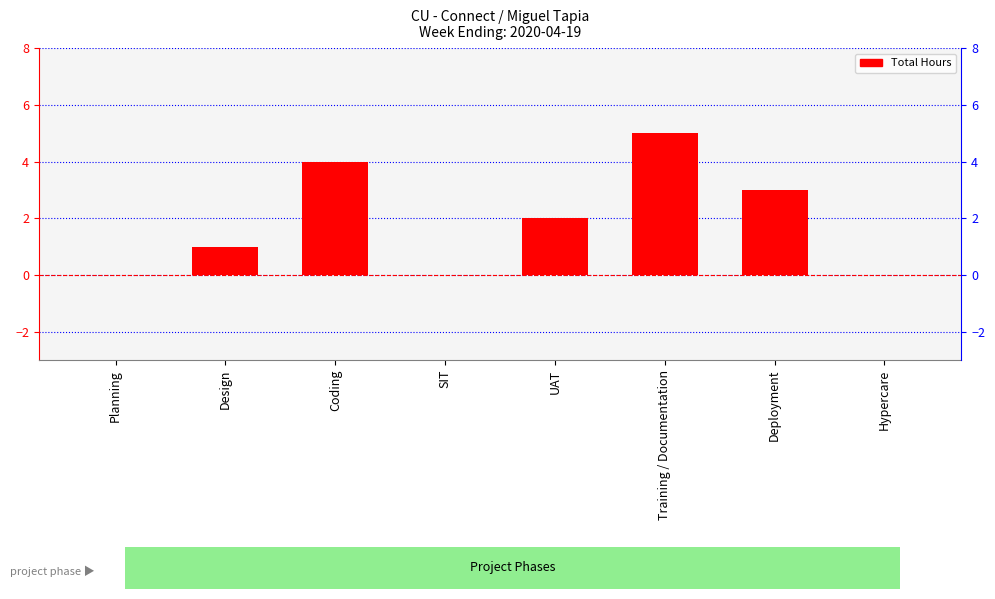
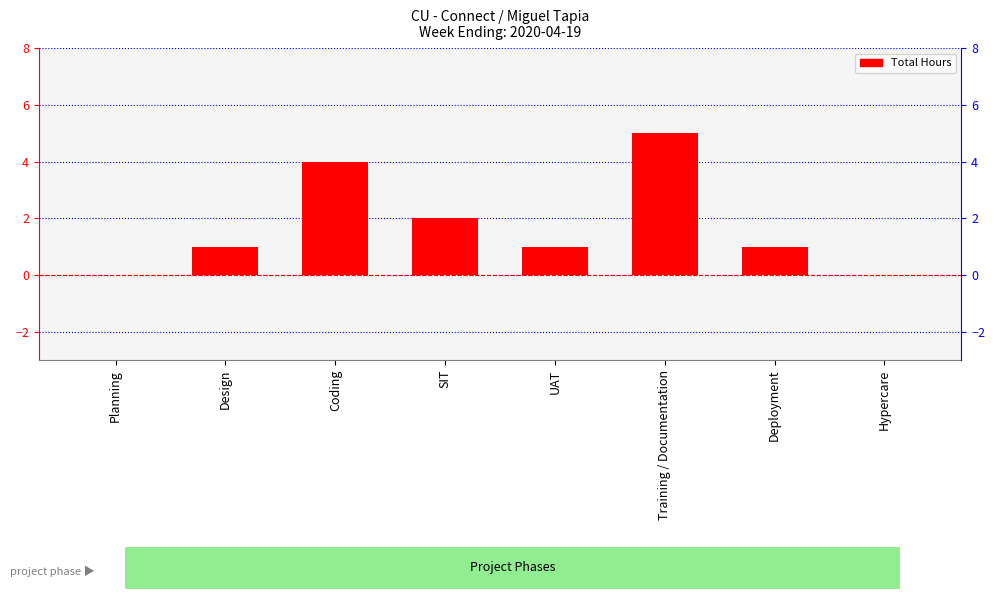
SIT: 0 -> 2
UAT: 2 -> 1
Deployment: 3 -> 1
